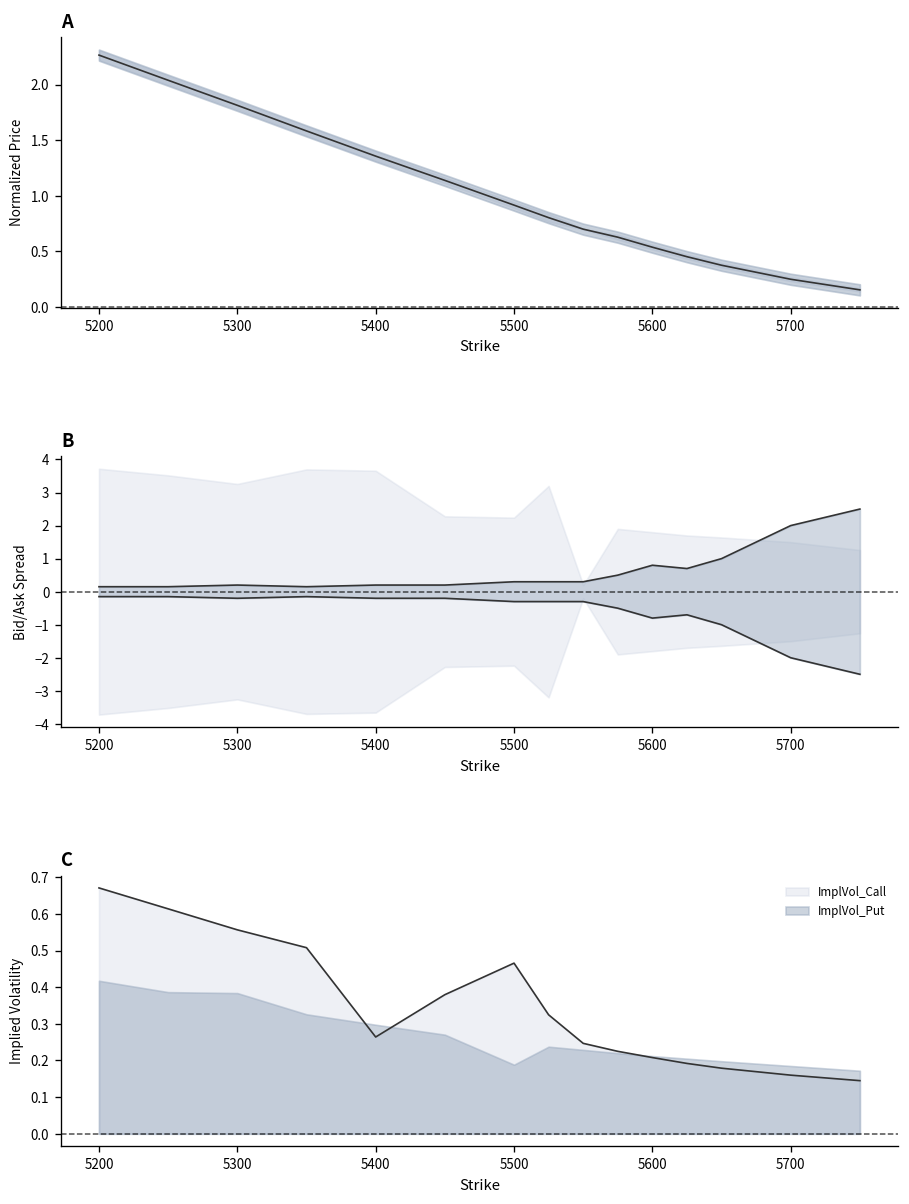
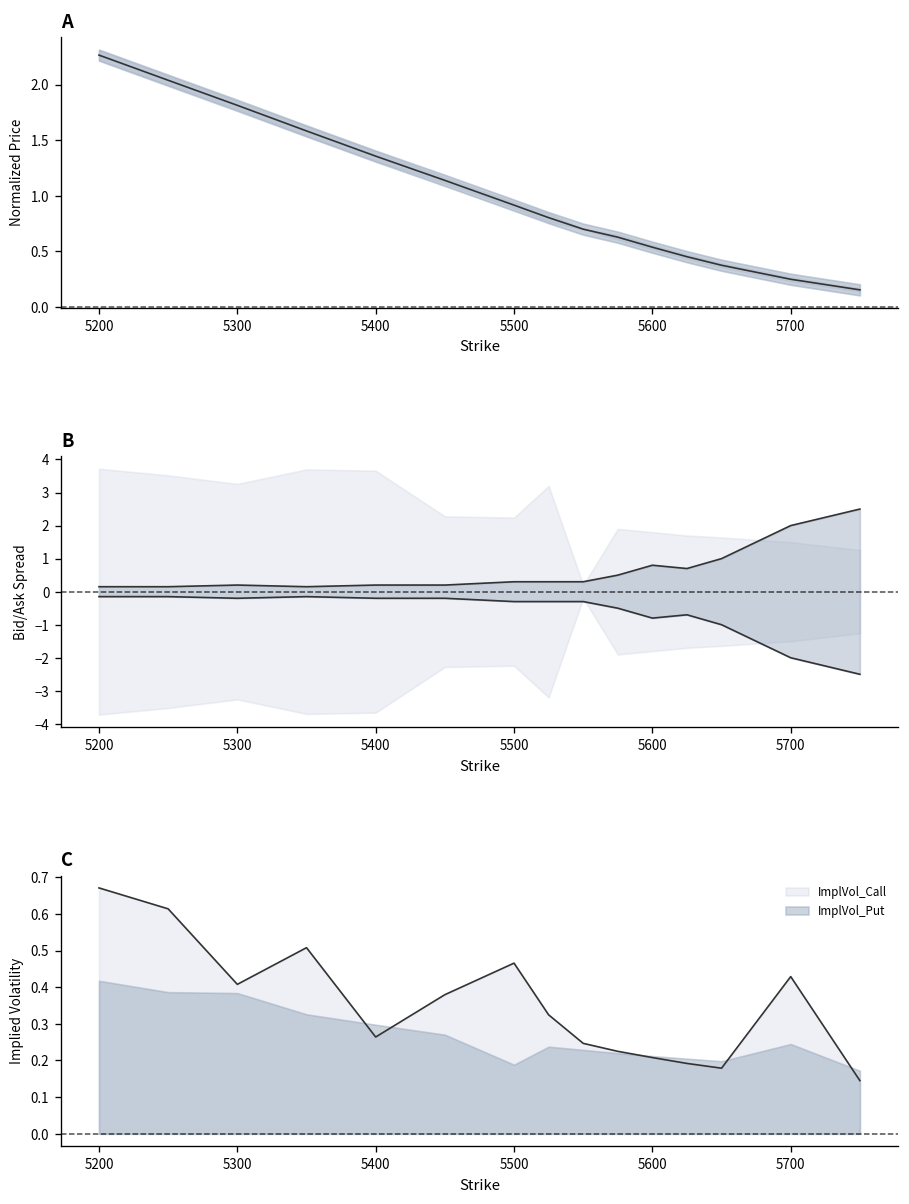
C, ImplVol_Call, 5300: 0.56 -> 0.41
C, ImplVol_Call, 5700: 0.16 -> 0.43
C, ImplVol_Put, 5700: 0.19 -> 0.25
